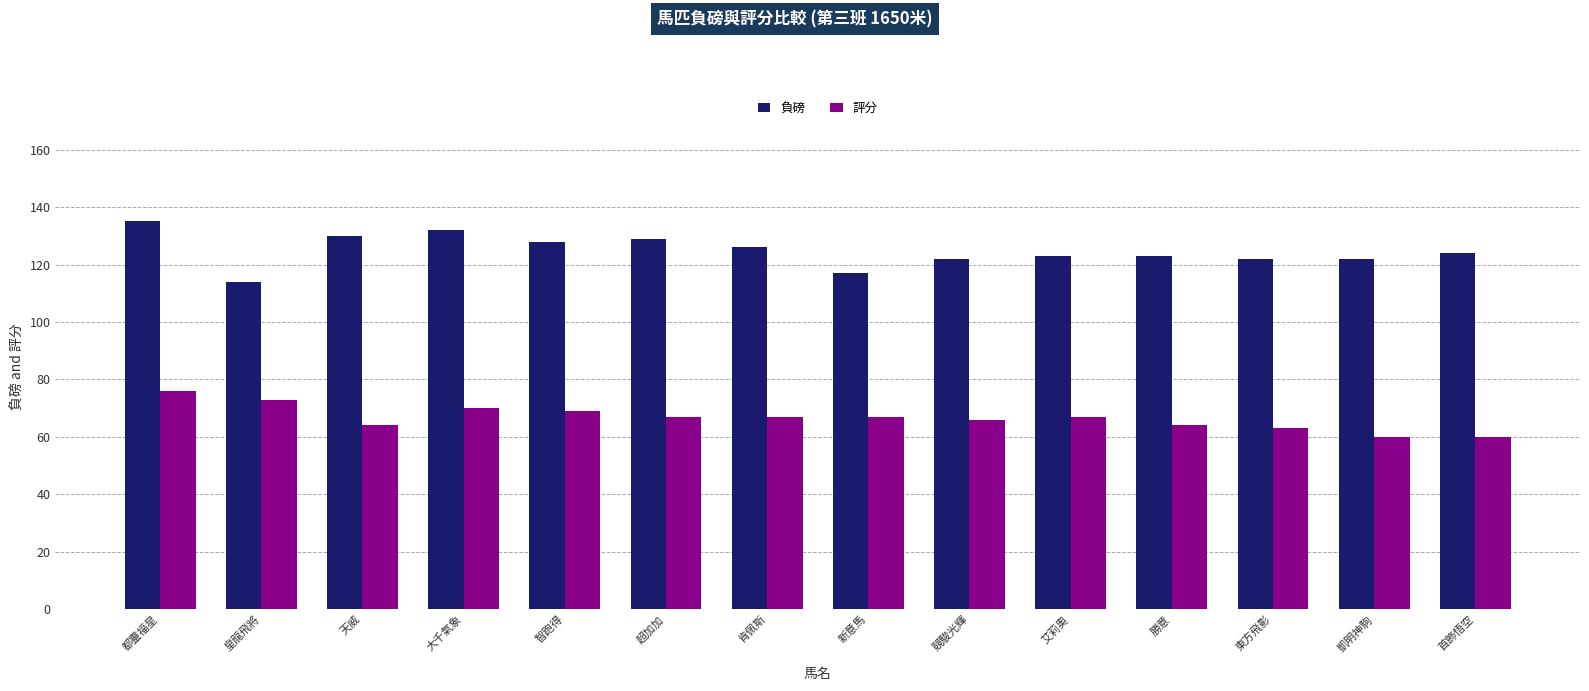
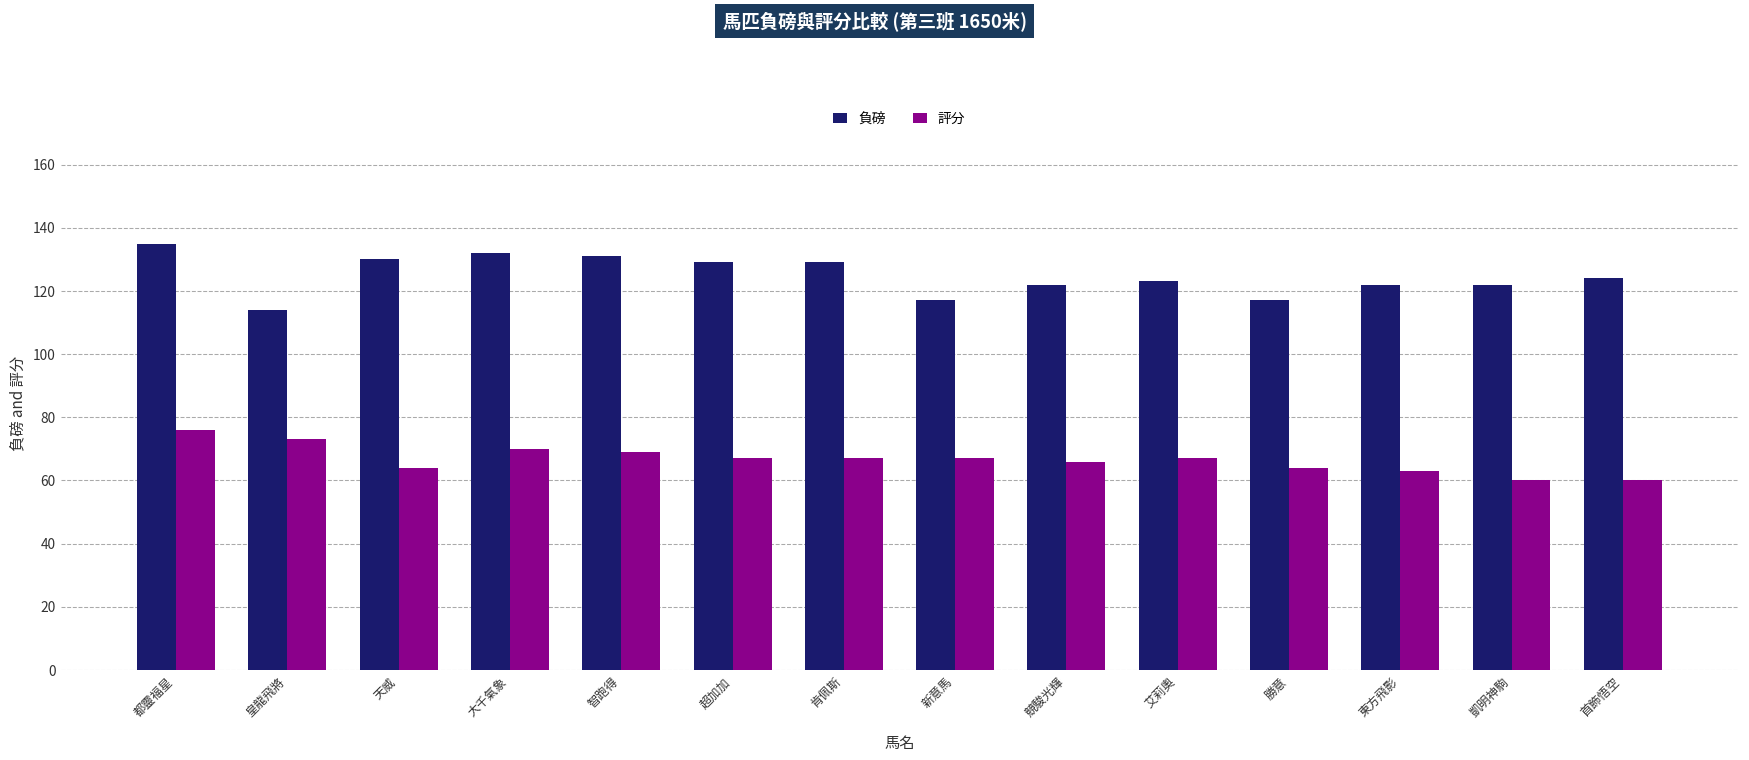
負磅, 智跑得: 128 -> 131
負磅, 肯佩斯: 126 -> 129
負磅, 勝意: 123 -> 117
